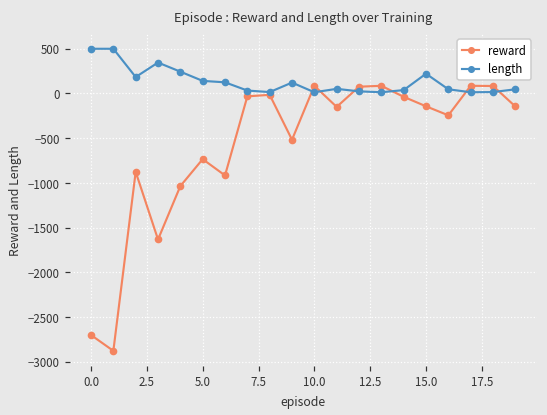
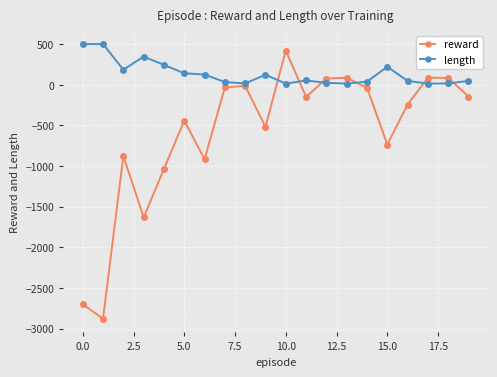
reward, 5.0: -700 -> -400
reward, 10.0: 100 -> 400
reward, 15.0: -100 -> -700
